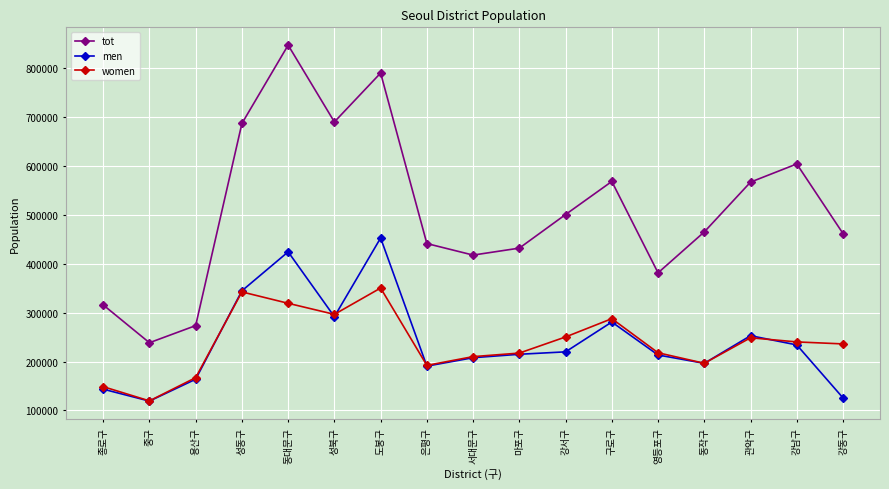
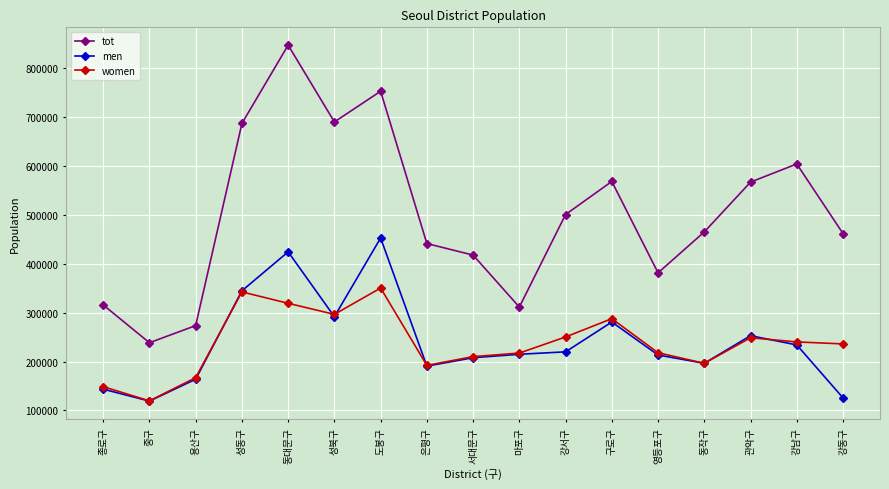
tot, 도봉구: 790000 -> 750000
tot, 마포구: 430000 -> 310000
